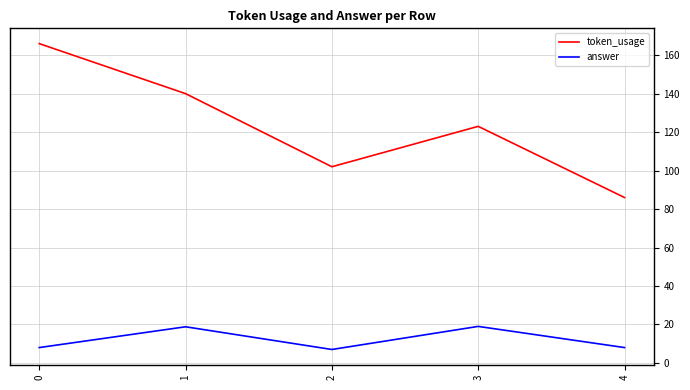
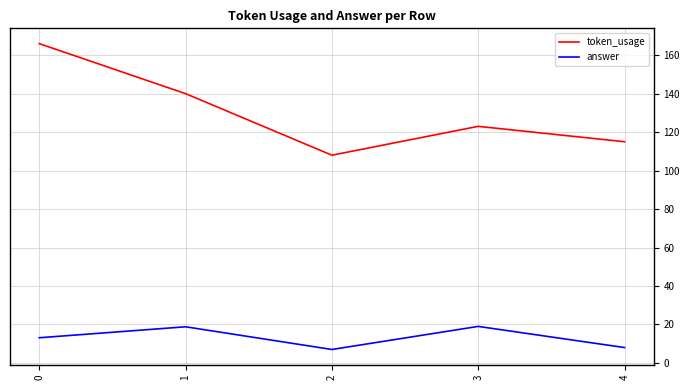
answer, 0: 8 -> 13
token_usage, 2: 102 -> 108
token_usage, 4: 86 -> 115
